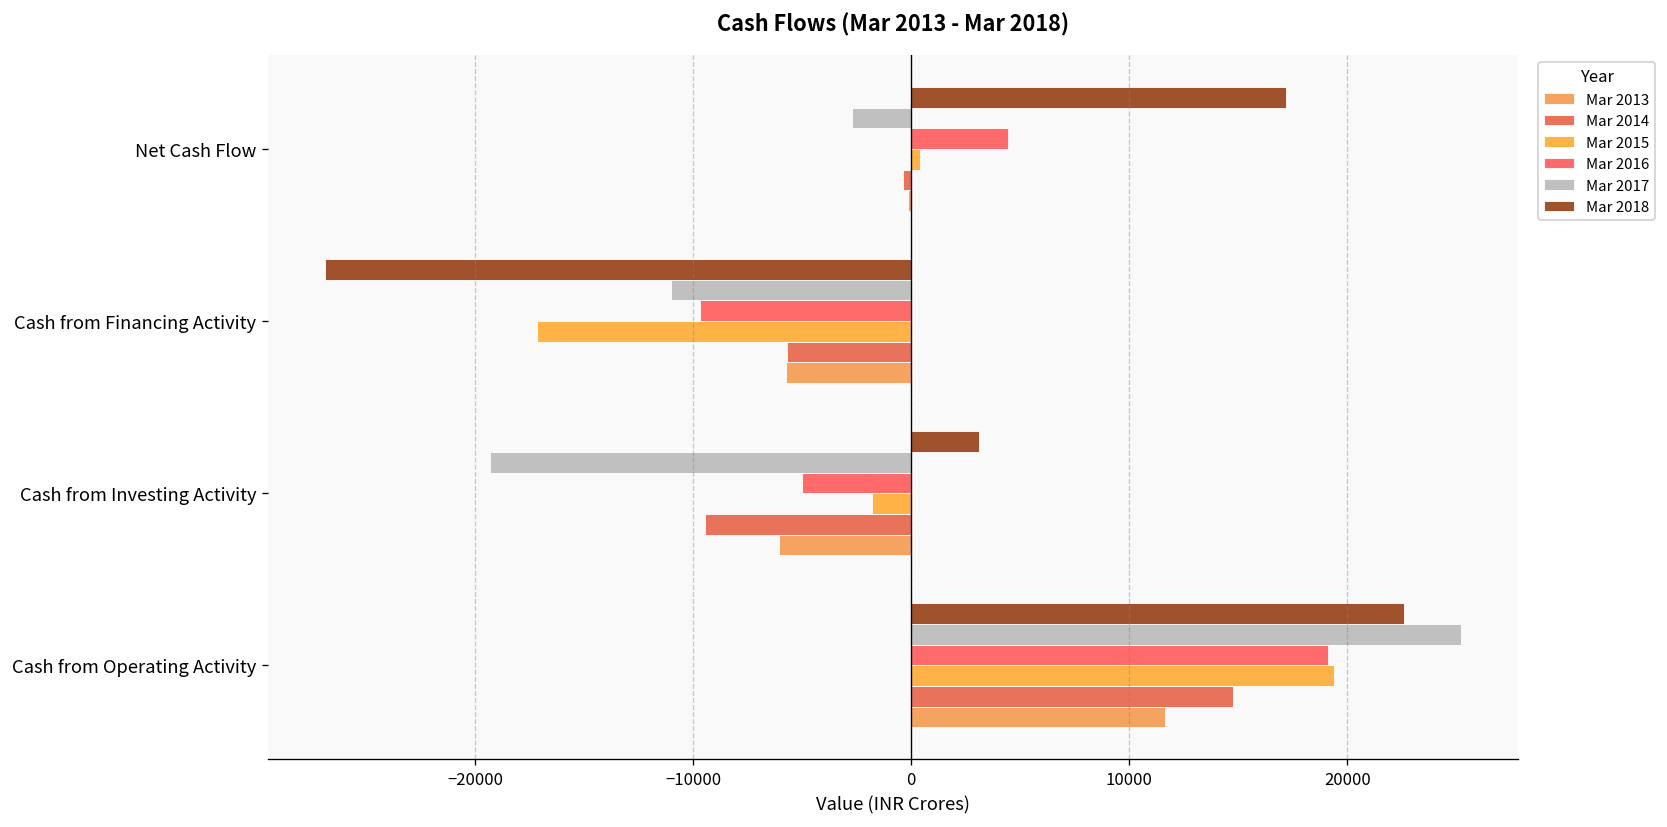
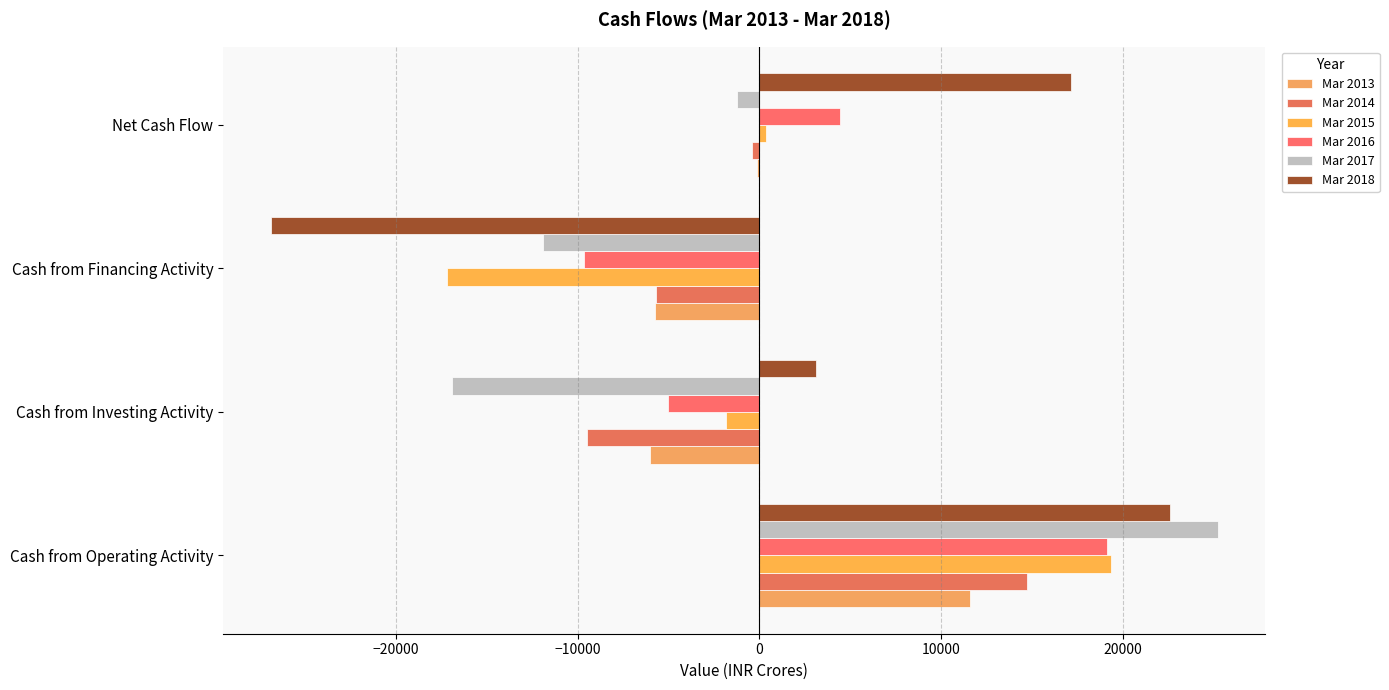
Mar 2017, Net Cash Flow: -2700 -> -1200
Mar 2017, Cash from Financing Activity: -11000 -> -11900
Mar 2017, Cash from Investing Activity: -19300 -> -16900
